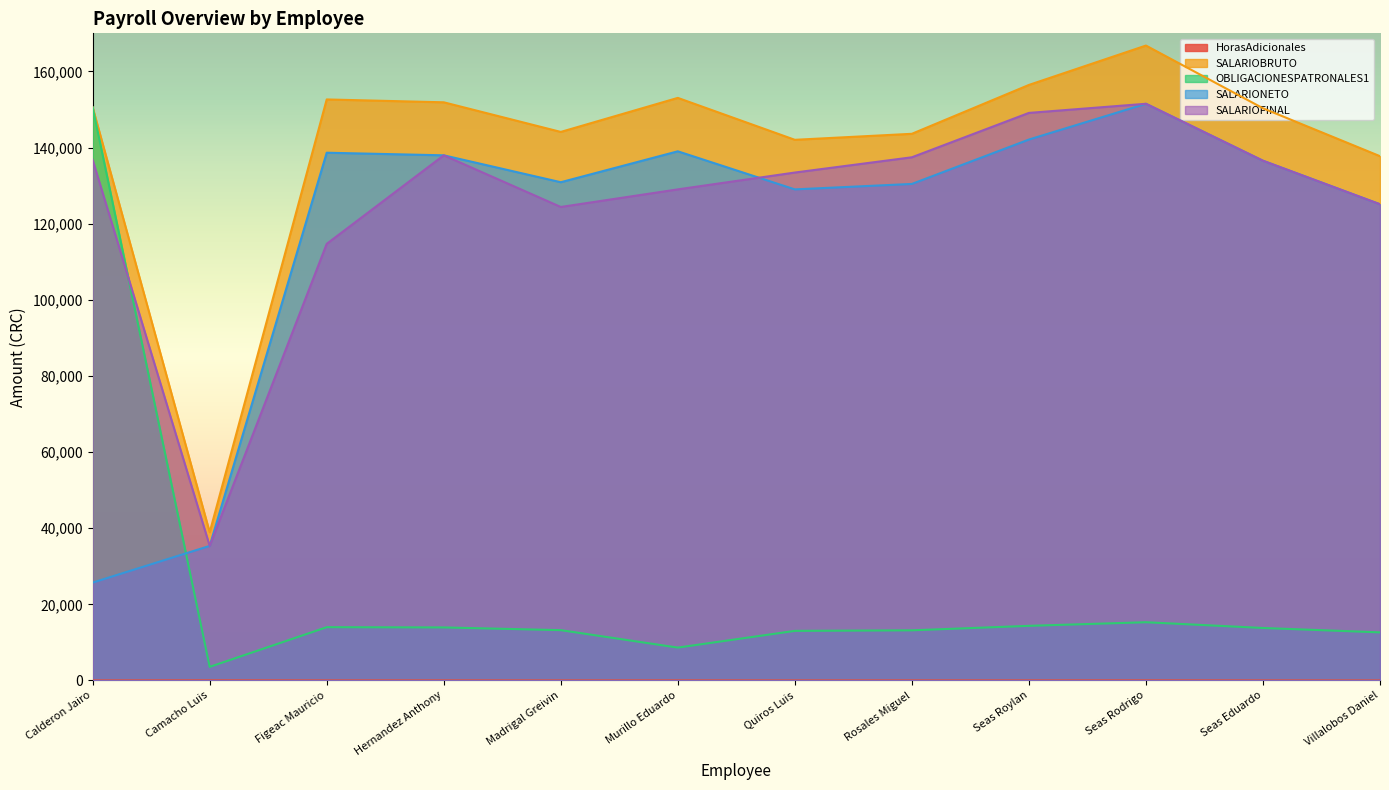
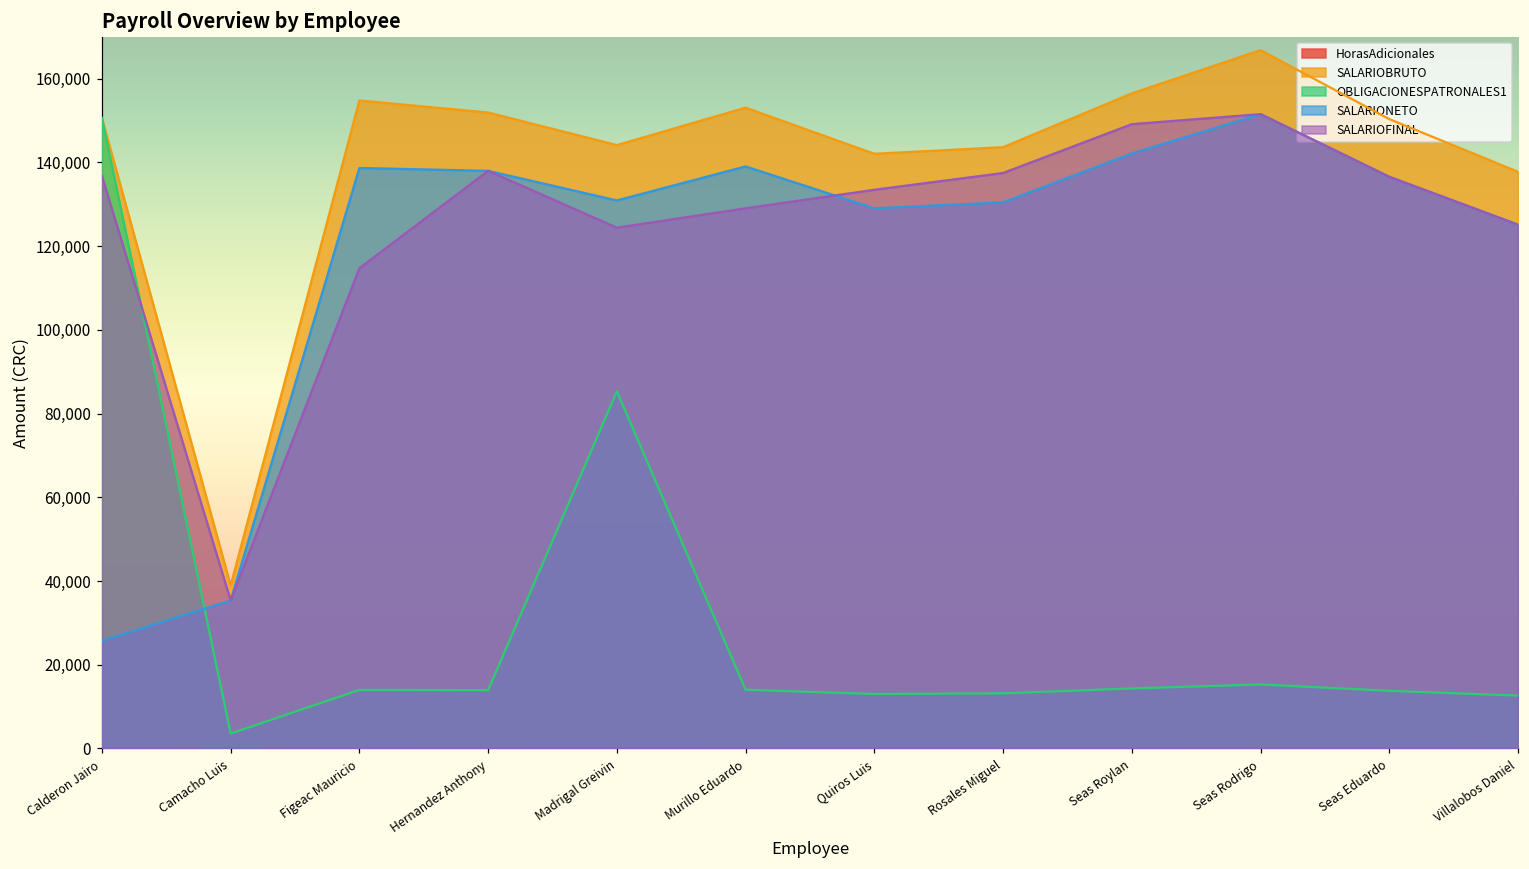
SALARIOBRUTO, Figeac Mauricio: 153,000 -> 155,000
OBLIGACIONESPATRONALES1, Madrigal Greivin: 13,000 -> 85,000
OBLIGACIONESPATRONALES1, Murillo Eduardo: 9,000 -> 14,000
